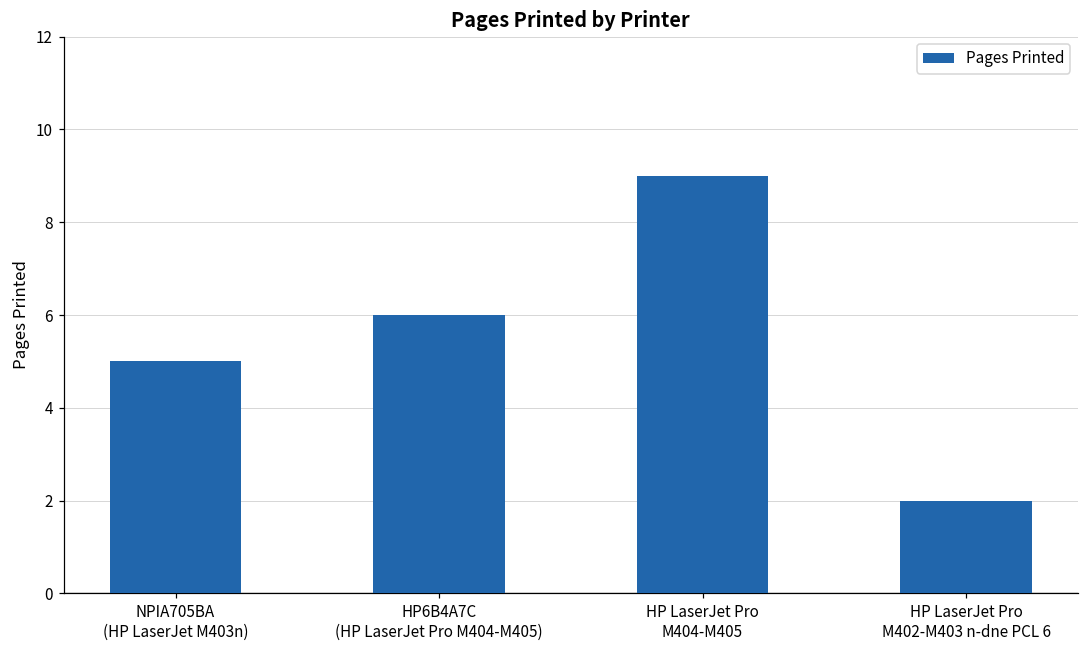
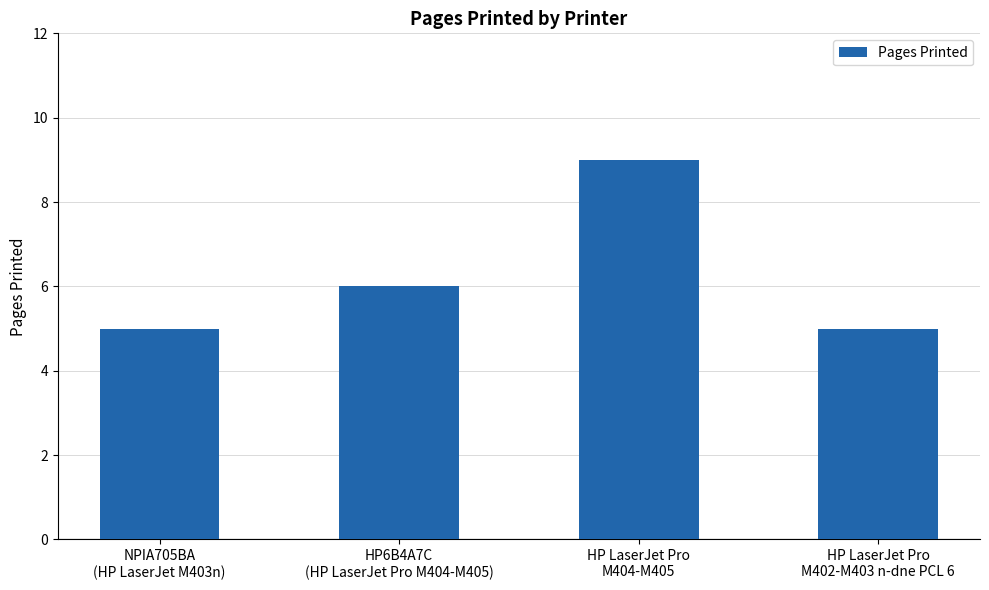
HP LaserJet Pro M402-M403 n-dne PCL 6: 2 -> 5
